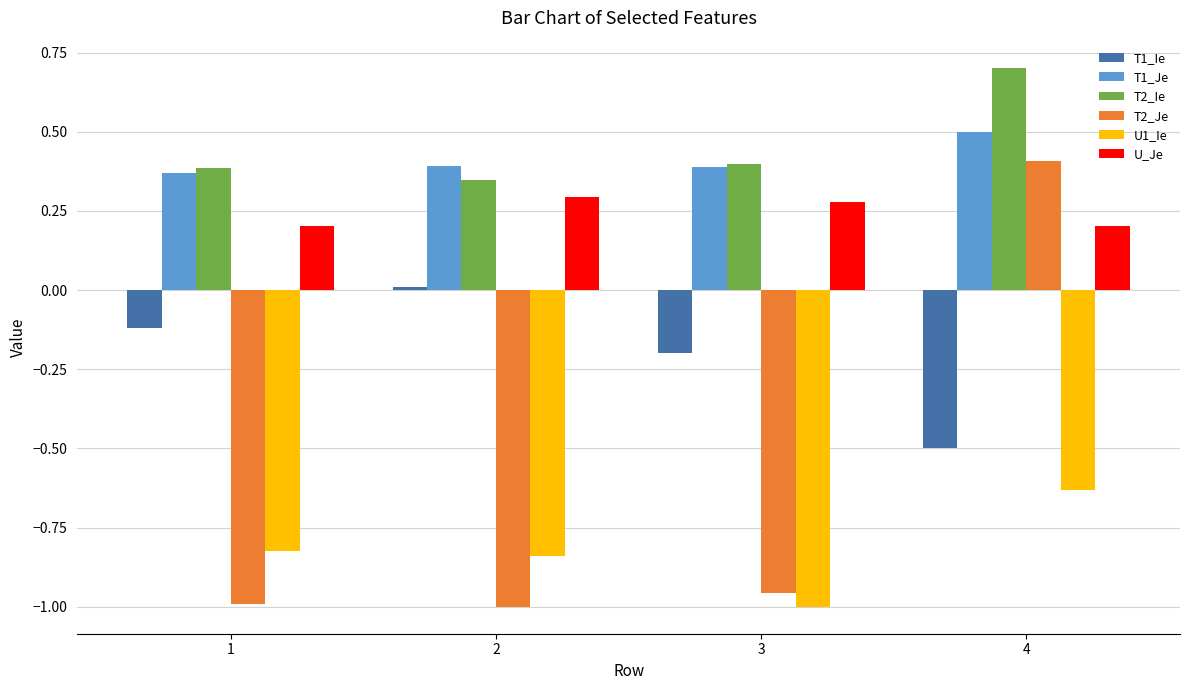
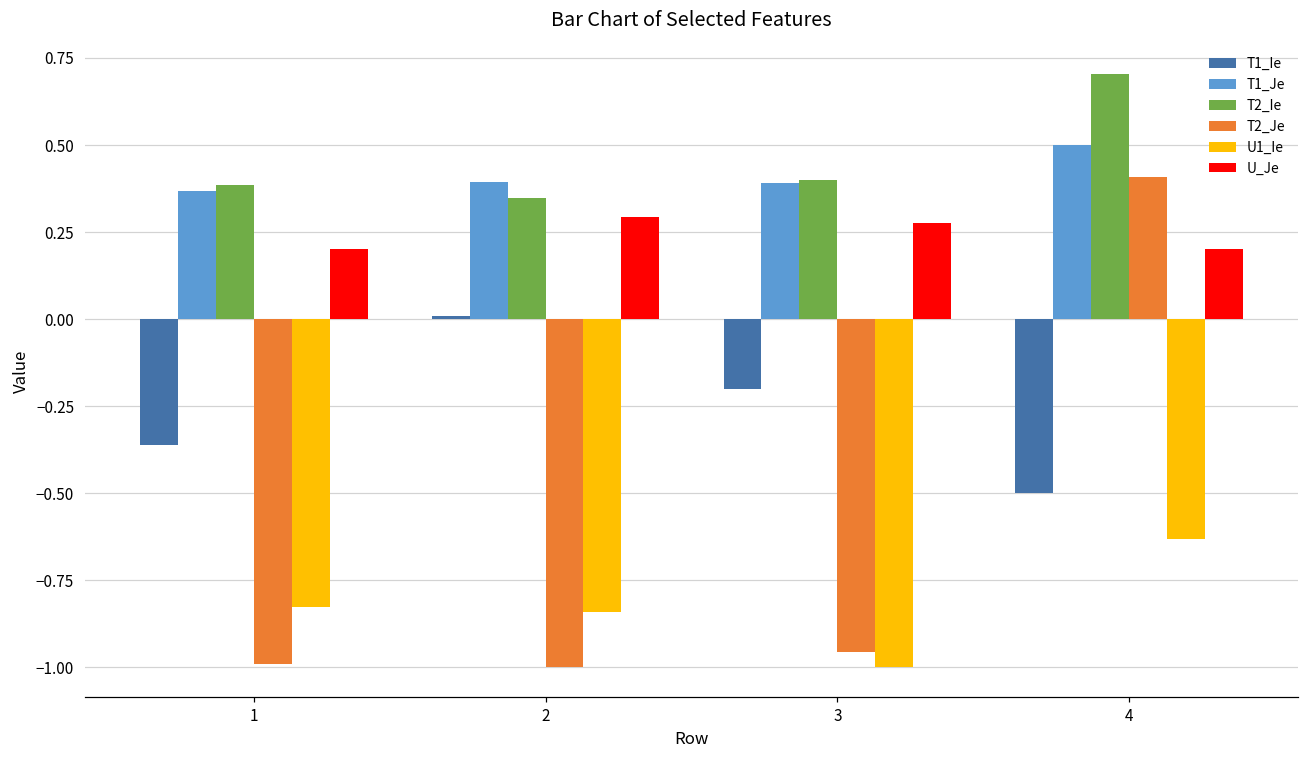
T1_Ie, 1: -0.12 -> -0.36
